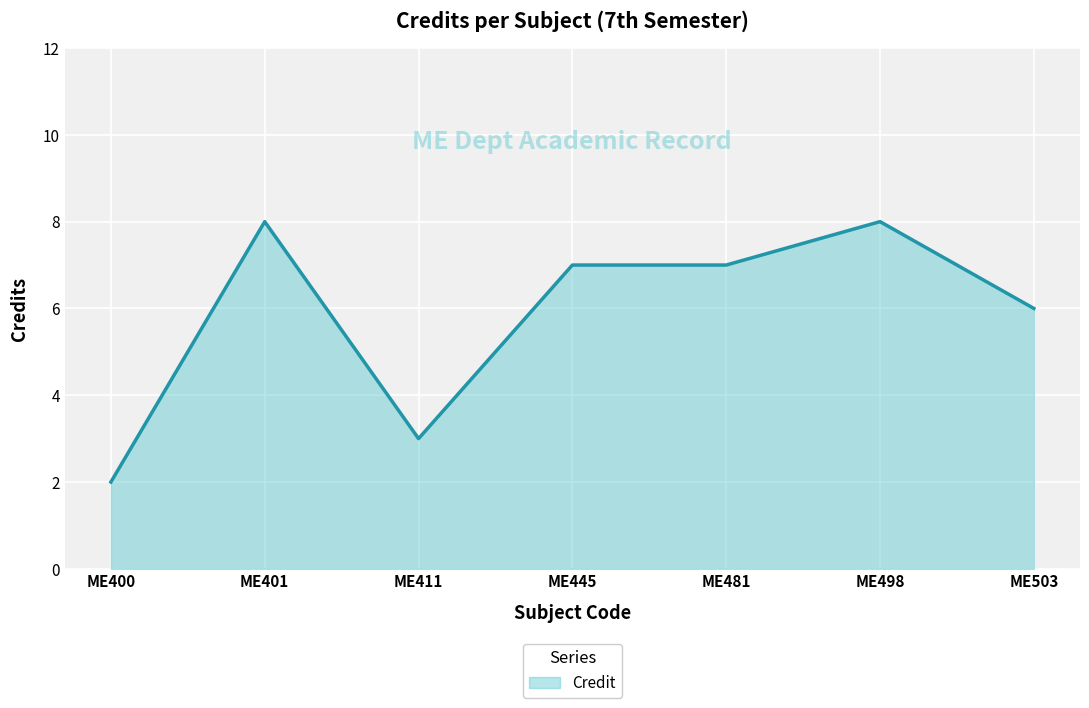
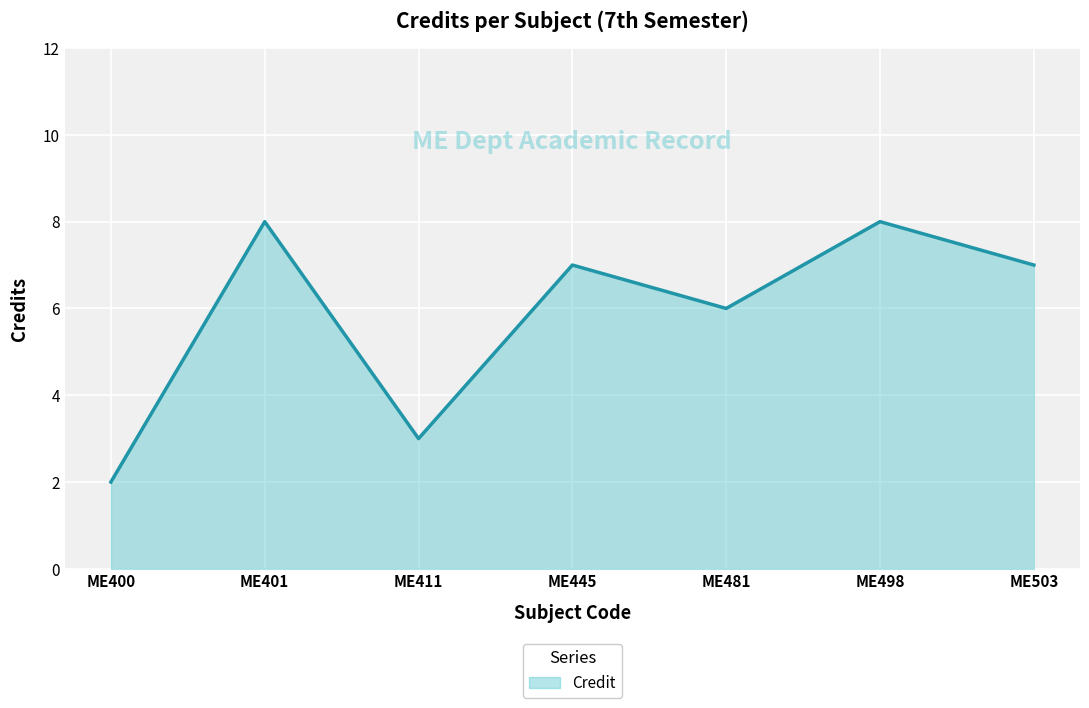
ME481: 7 -> 6
ME503: 6 -> 7
